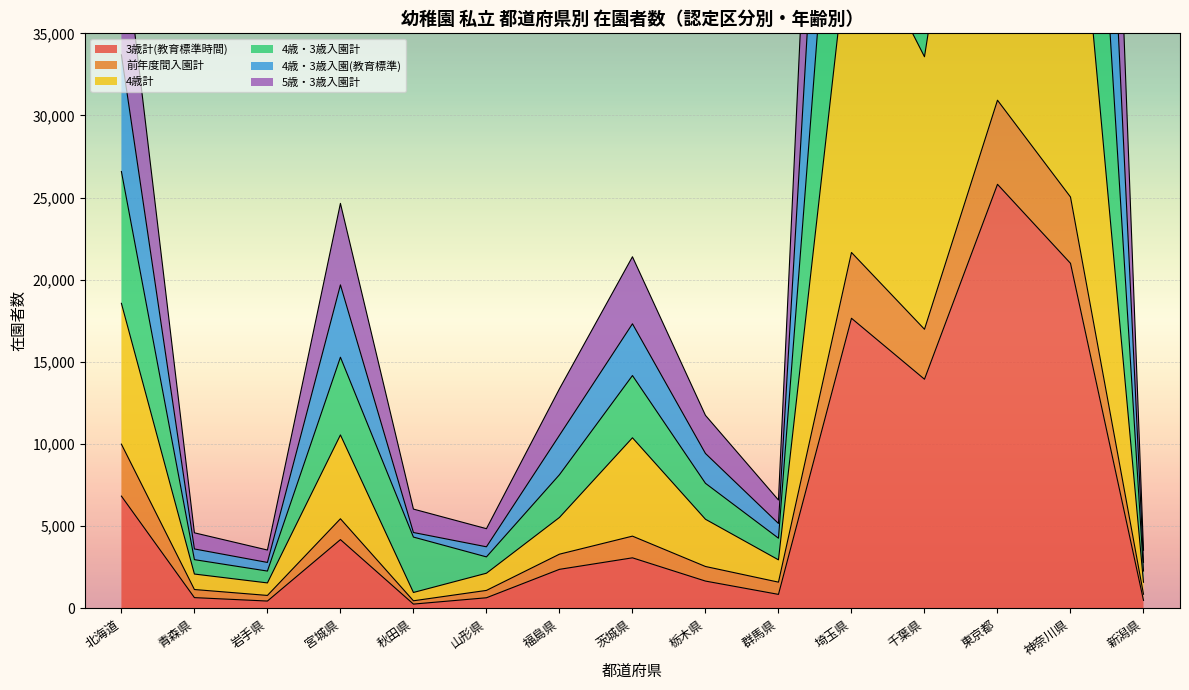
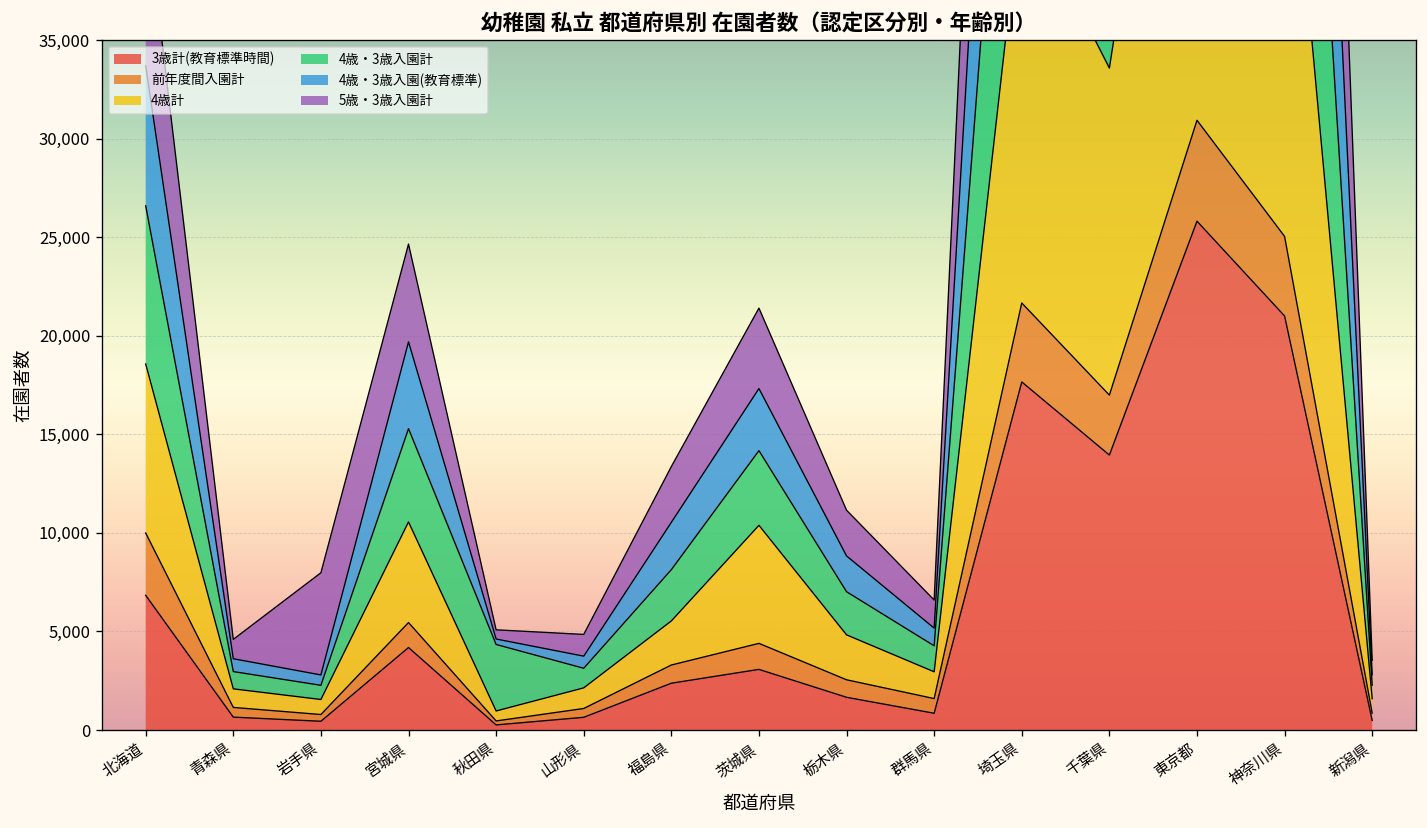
5歳・3歳入園計, 岩手県: 800 -> 5,200
5歳・3歳入園計, 秋田県: 1,400 -> 500
4歳計, 栃木県: 2,900 -> 2,300
